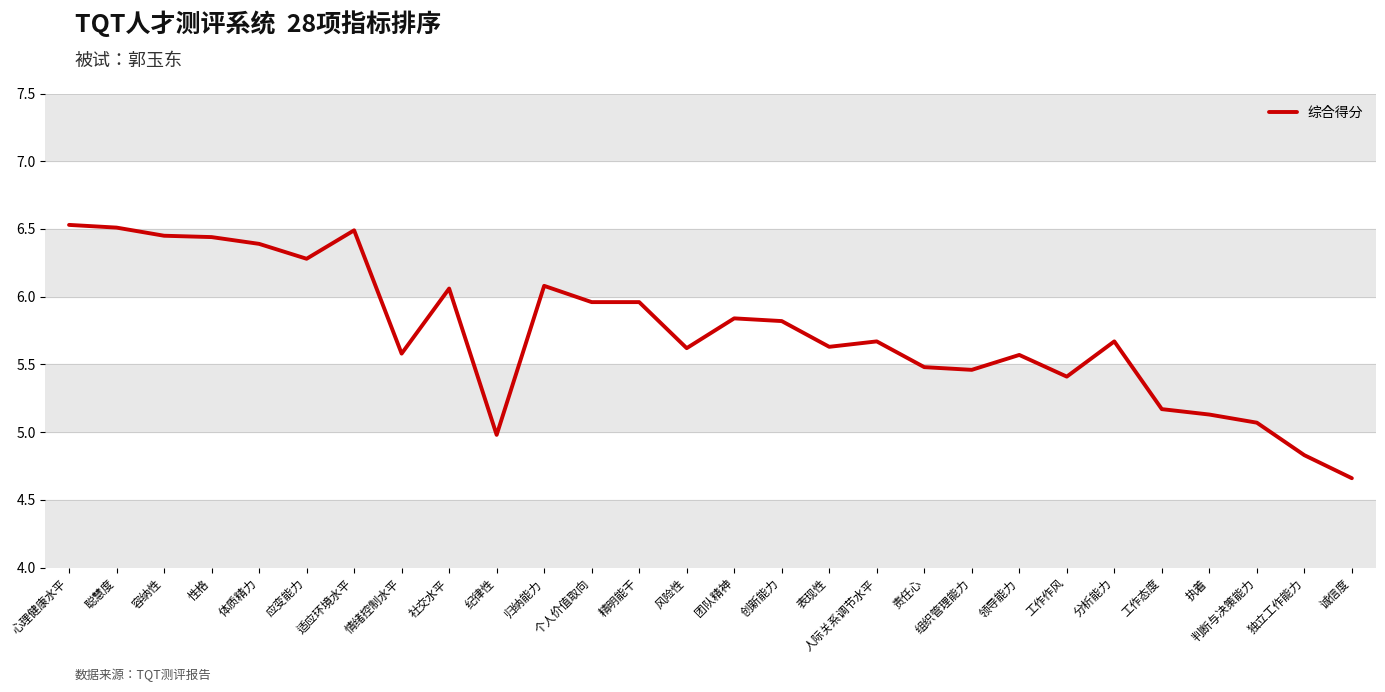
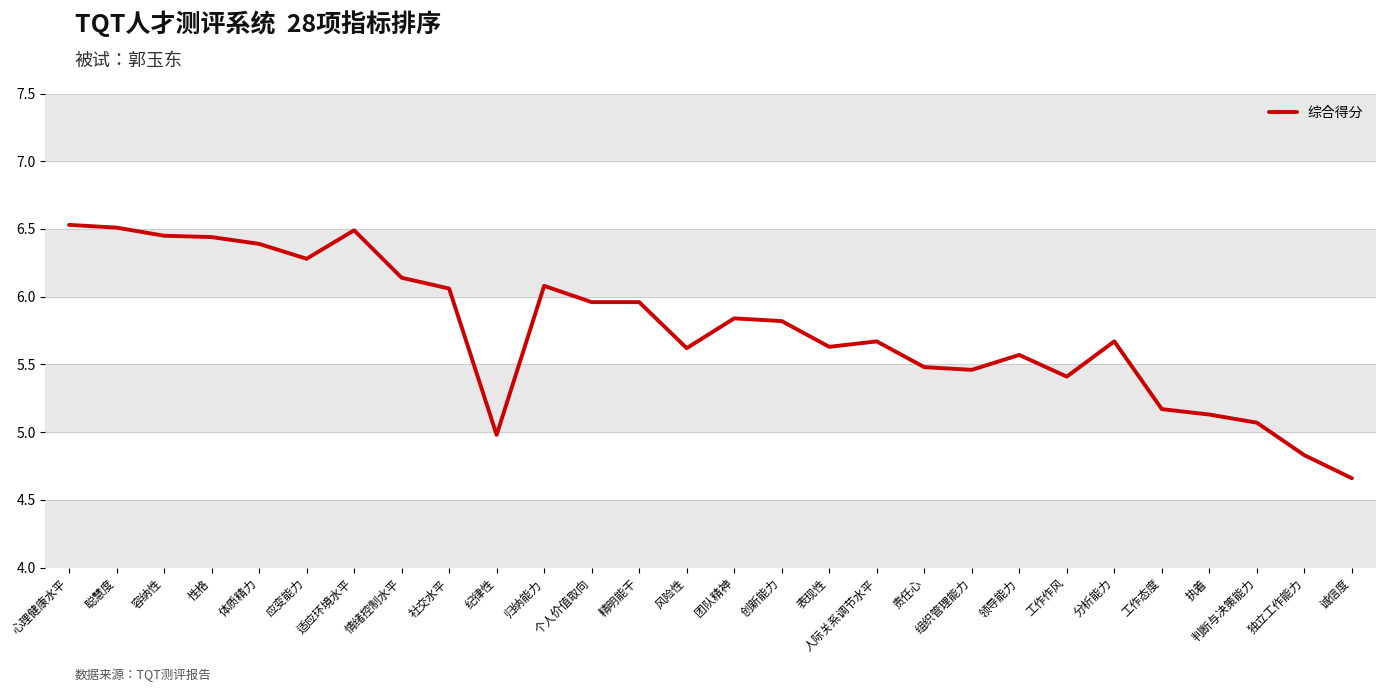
情绪控制水平: 5.58 -> 6.14
